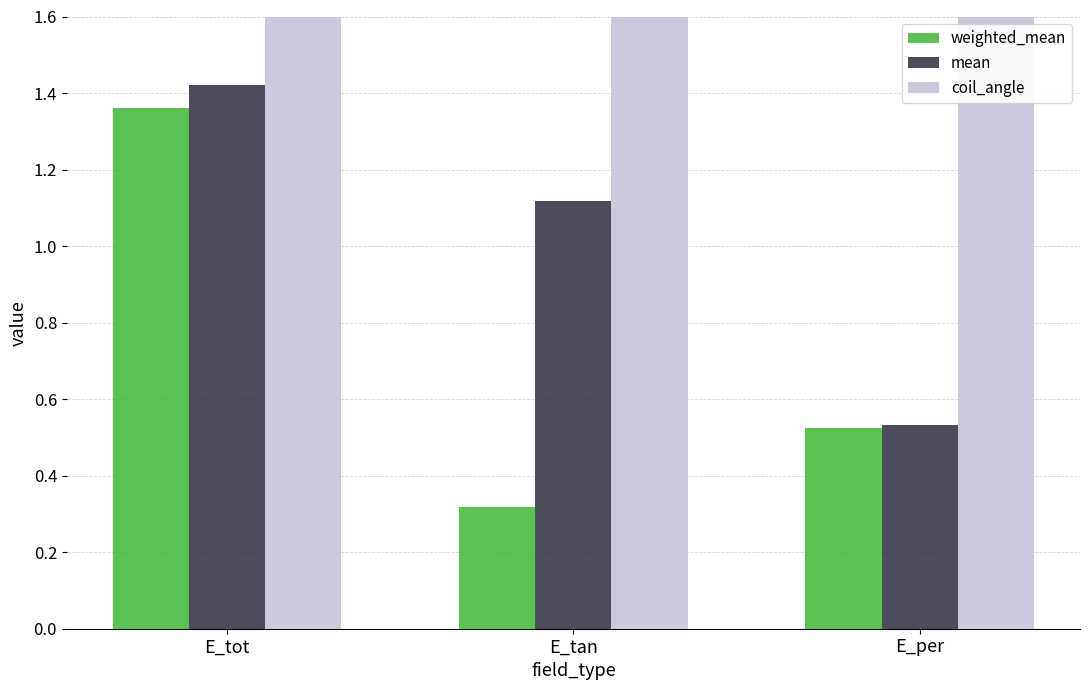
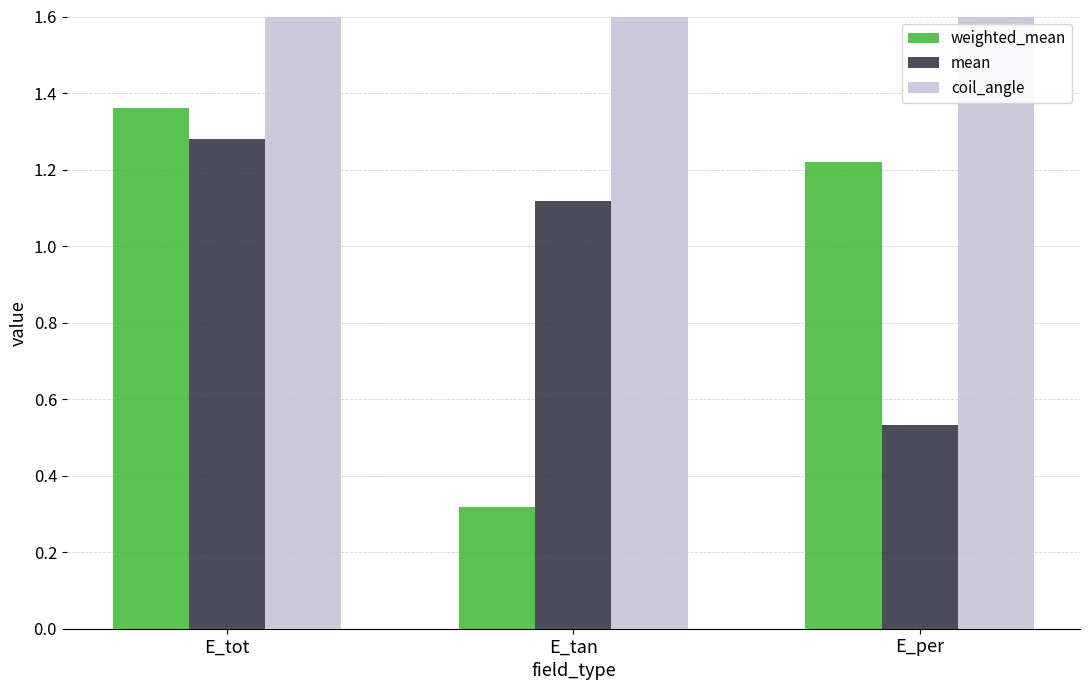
mean, E_tot: 1.42 -> 1.28
weighted_mean, E_per: 0.53 -> 1.22
